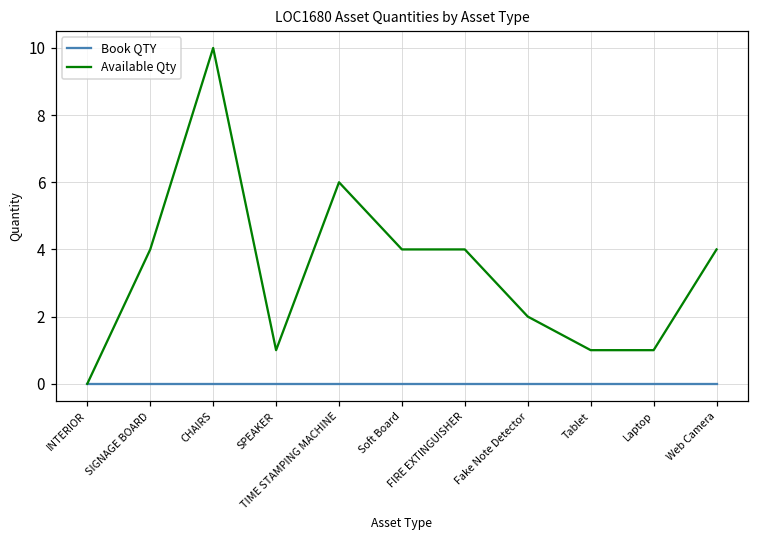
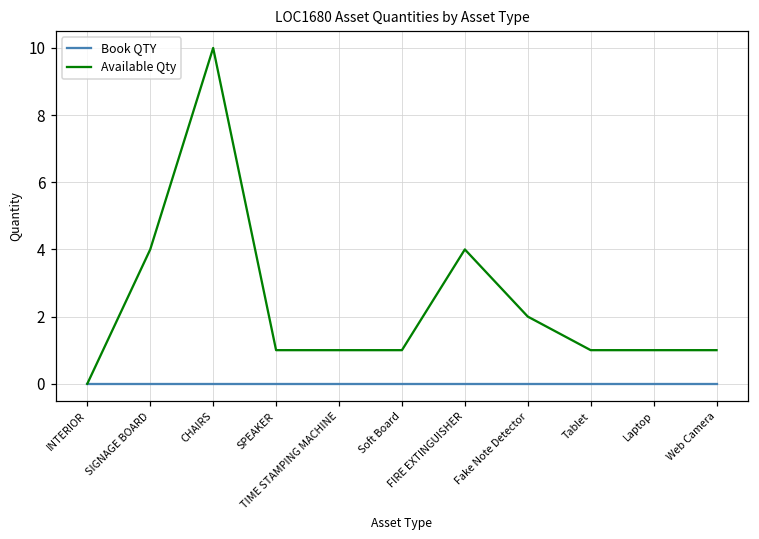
Available Qty, TIME STAMPING MACHINE: 6 -> 1
Available Qty, Soft Board: 4 -> 1
Available Qty, Web Camera: 4 -> 1
